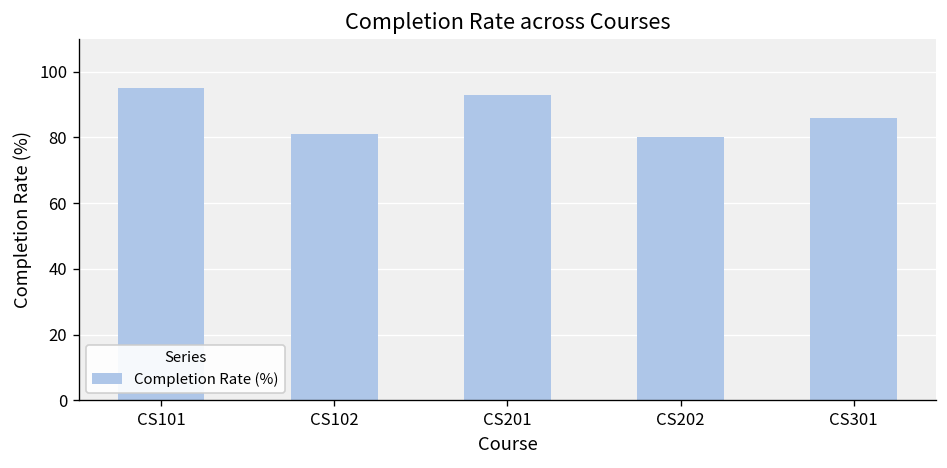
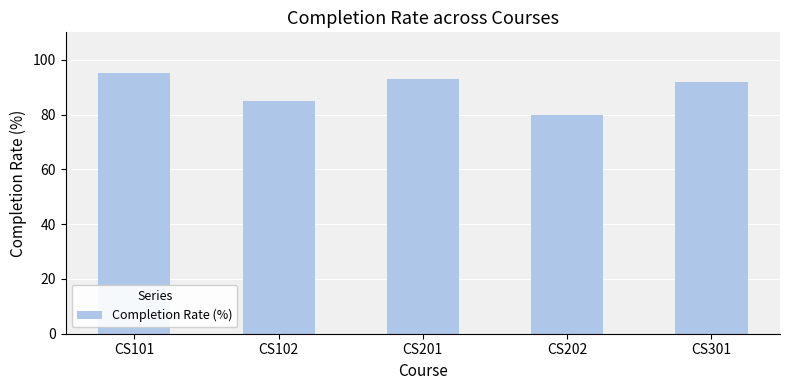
CS102: 81 -> 85
CS301: 86 -> 92
